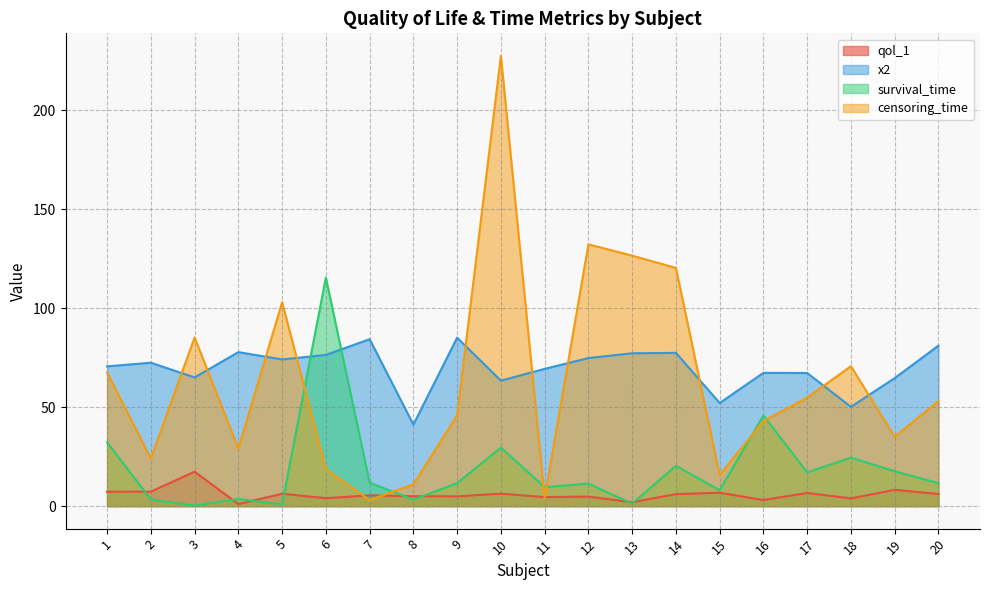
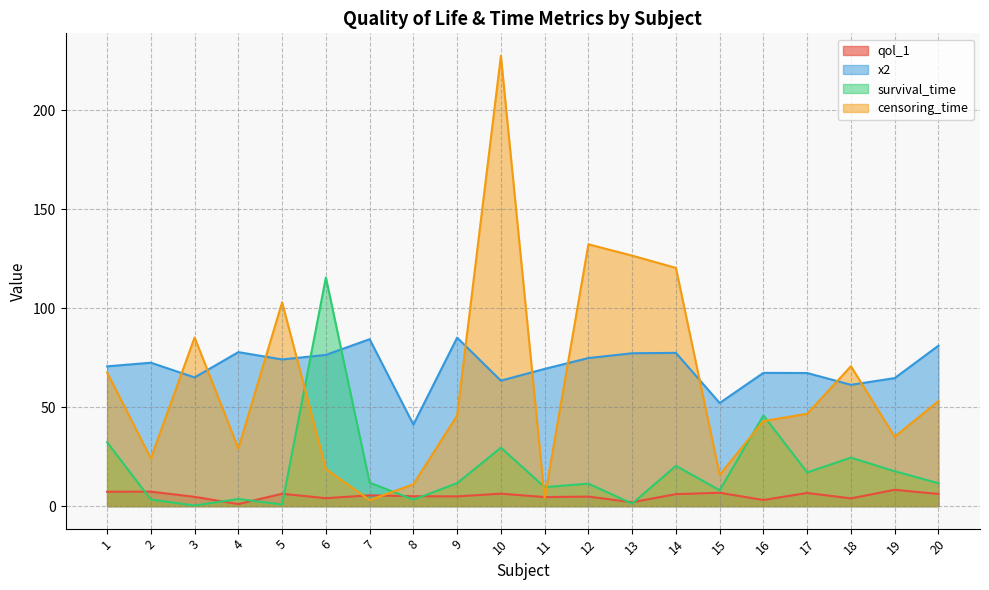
qol_1, 3: 17 -> 5
censoring_time, 17: 55 -> 47
x2, 18: 50 -> 61
